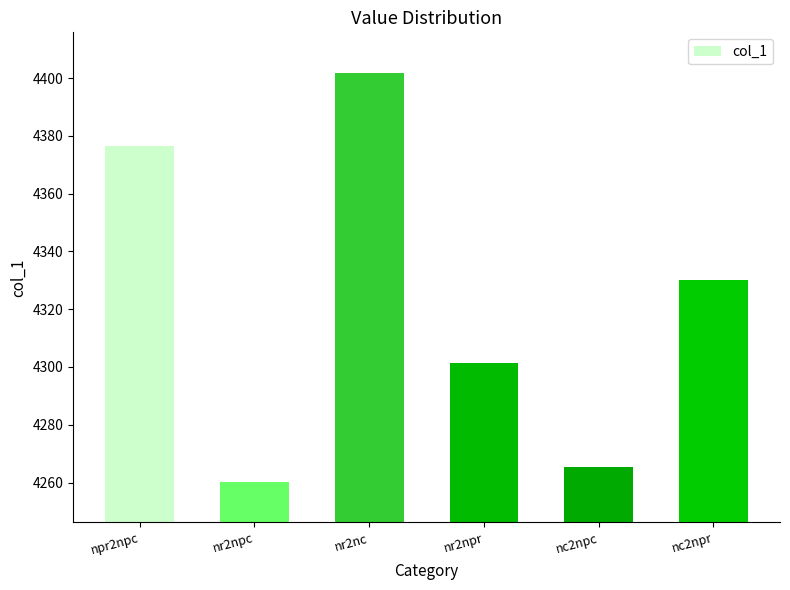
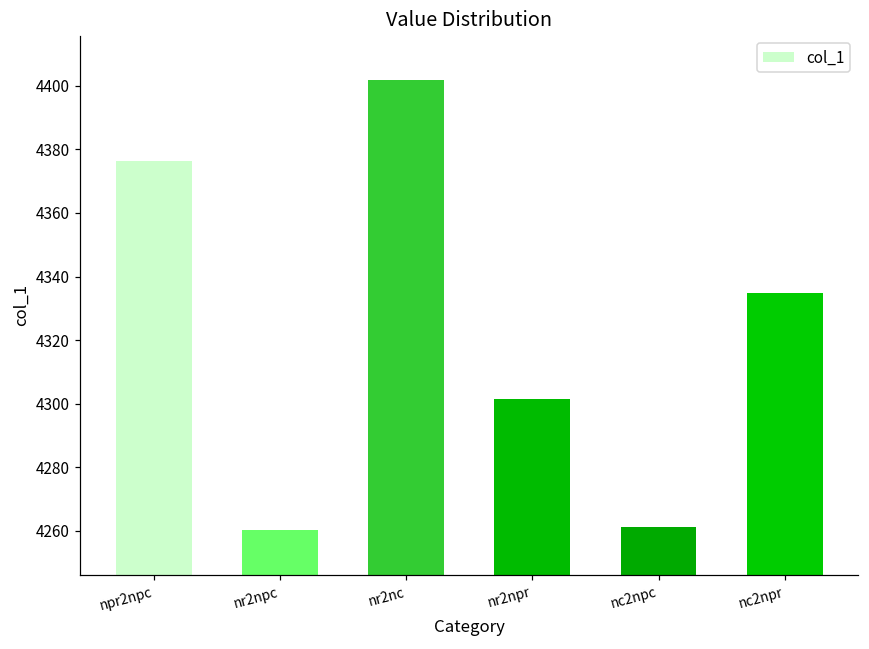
nc2npc: 4266 -> 4261
nc2npr: 4330 -> 4335
